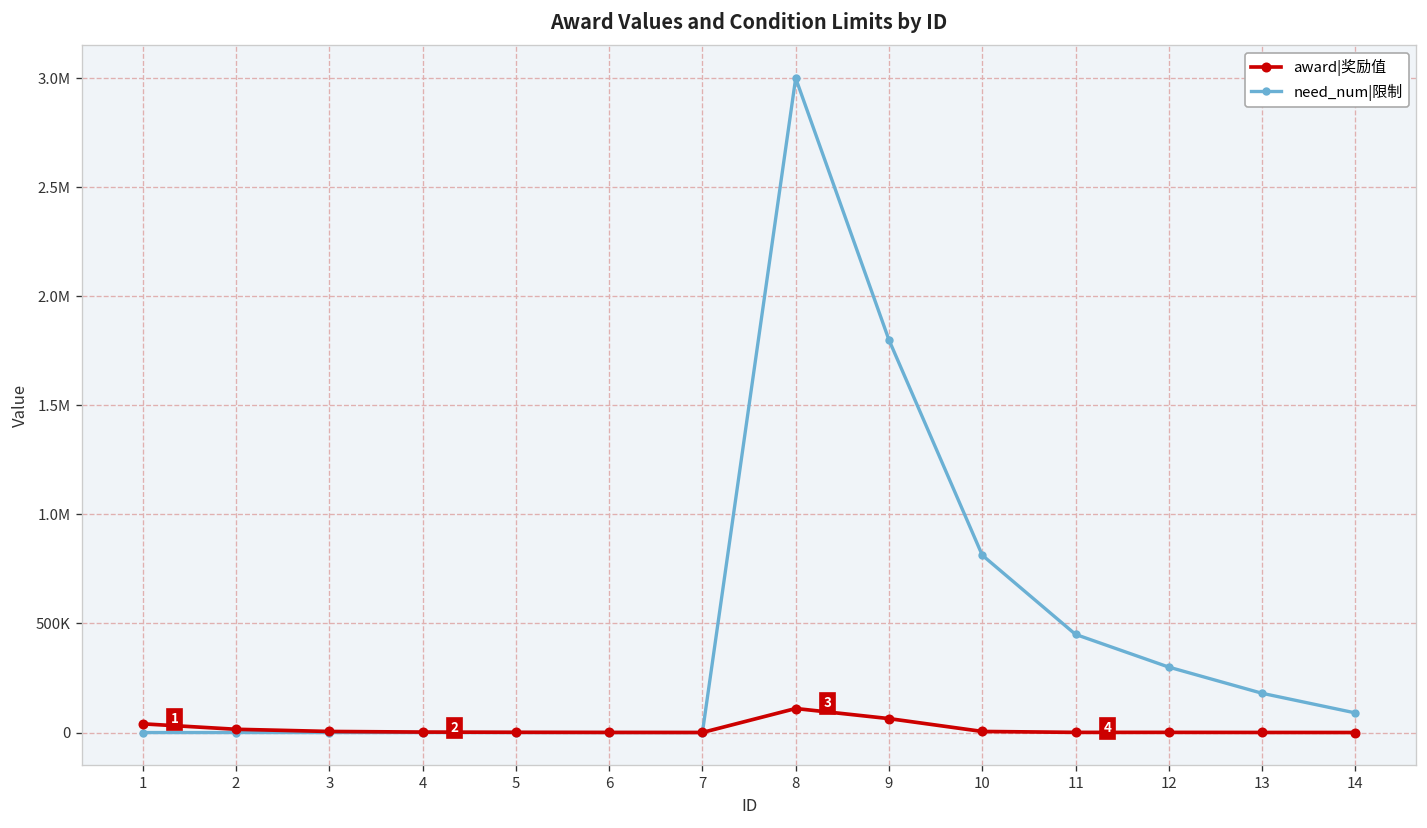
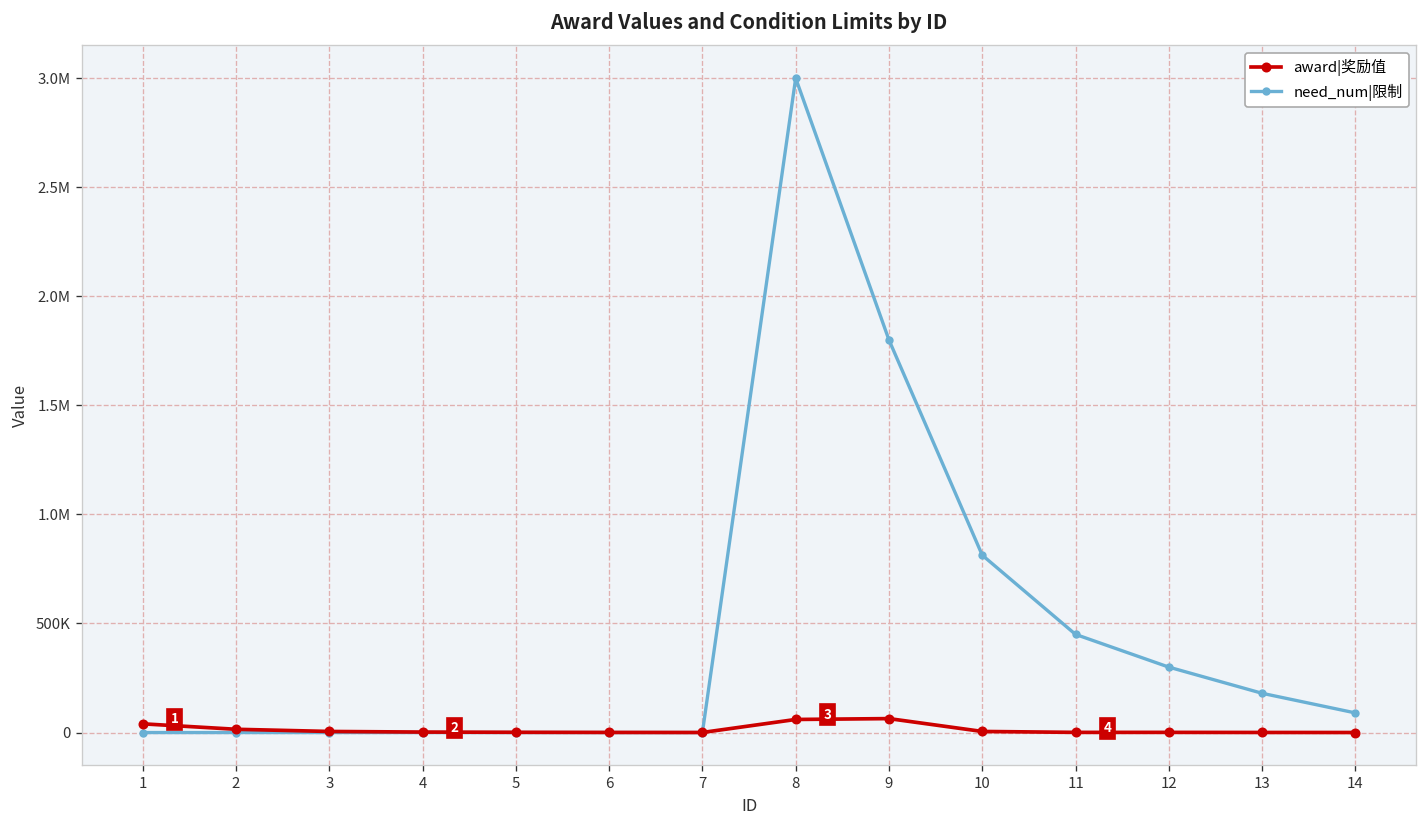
award|奖励值, 8: 110000 -> 60000
